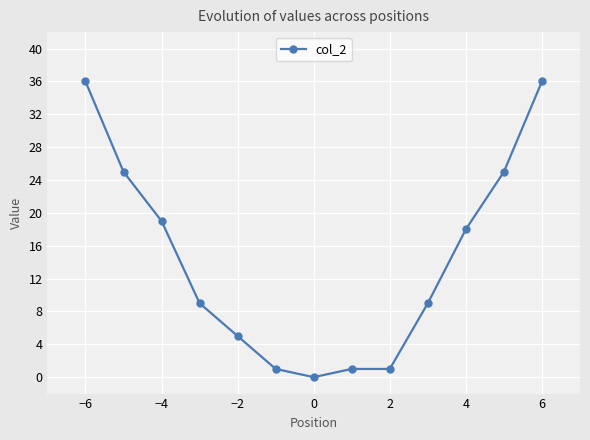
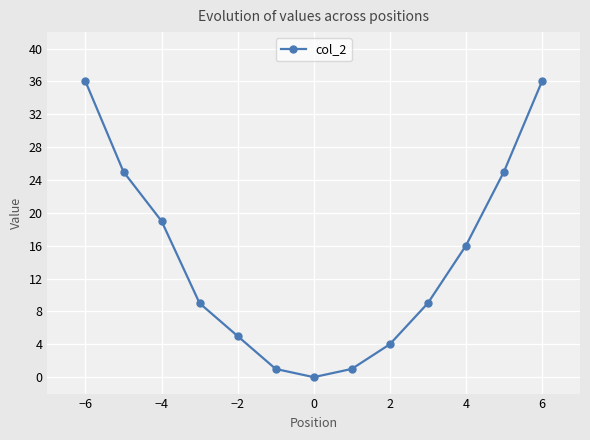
2: 1 -> 4
4: 18 -> 16
